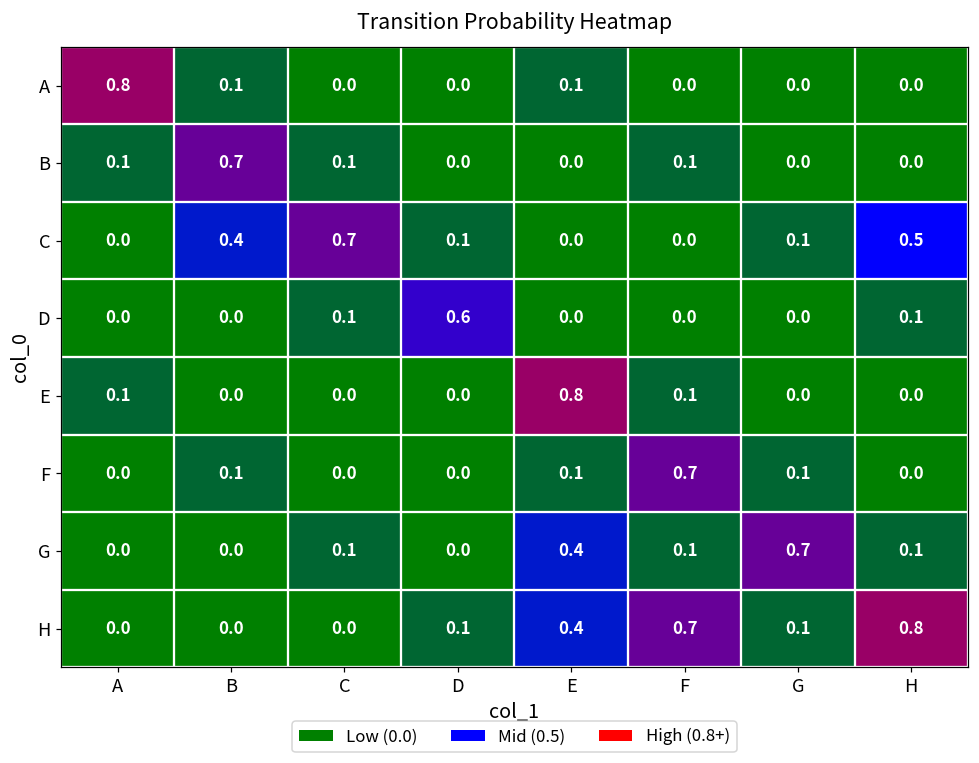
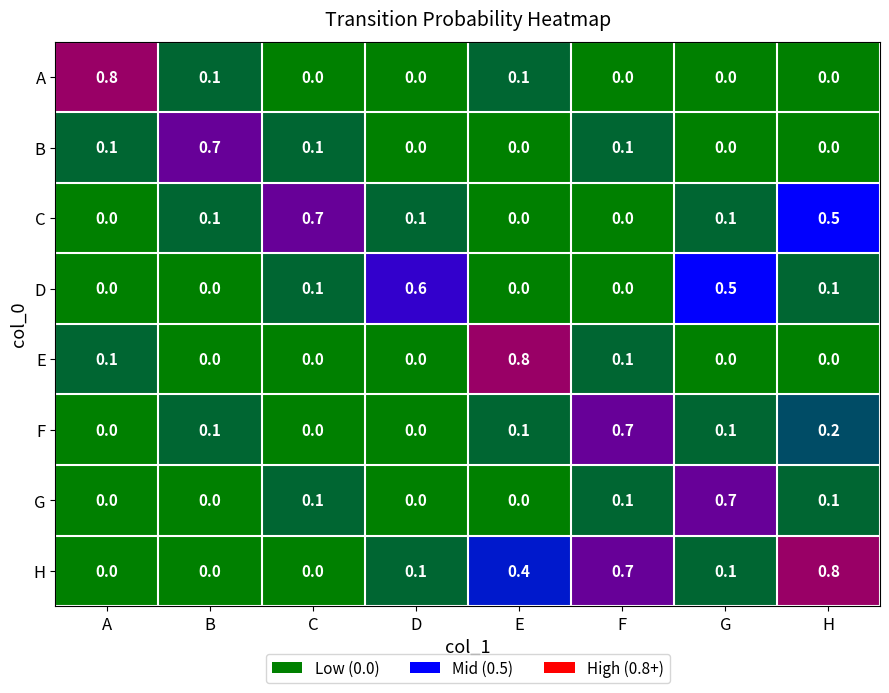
C, B: 0.4 -> 0.1
D, G: 0.0 -> 0.5
F, H: 0.0 -> 0.2
G, E: 0.4 -> 0.0
